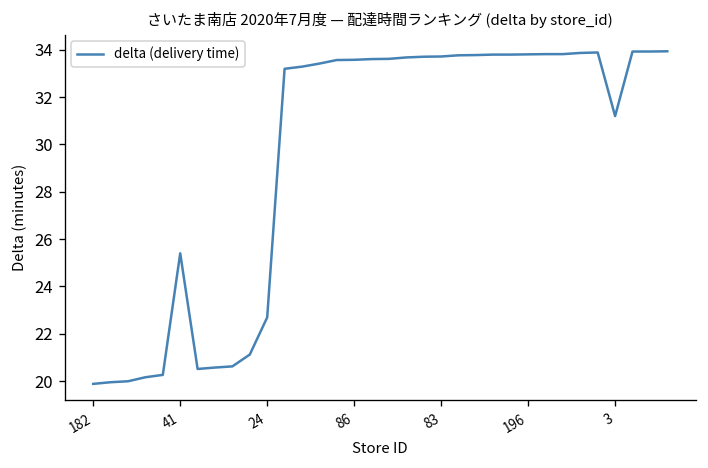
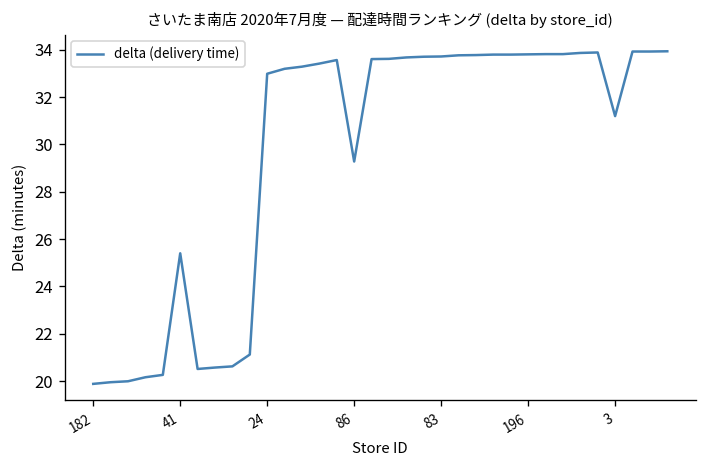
24: 22.7 -> 33.0
86: 33.6 -> 29.3
